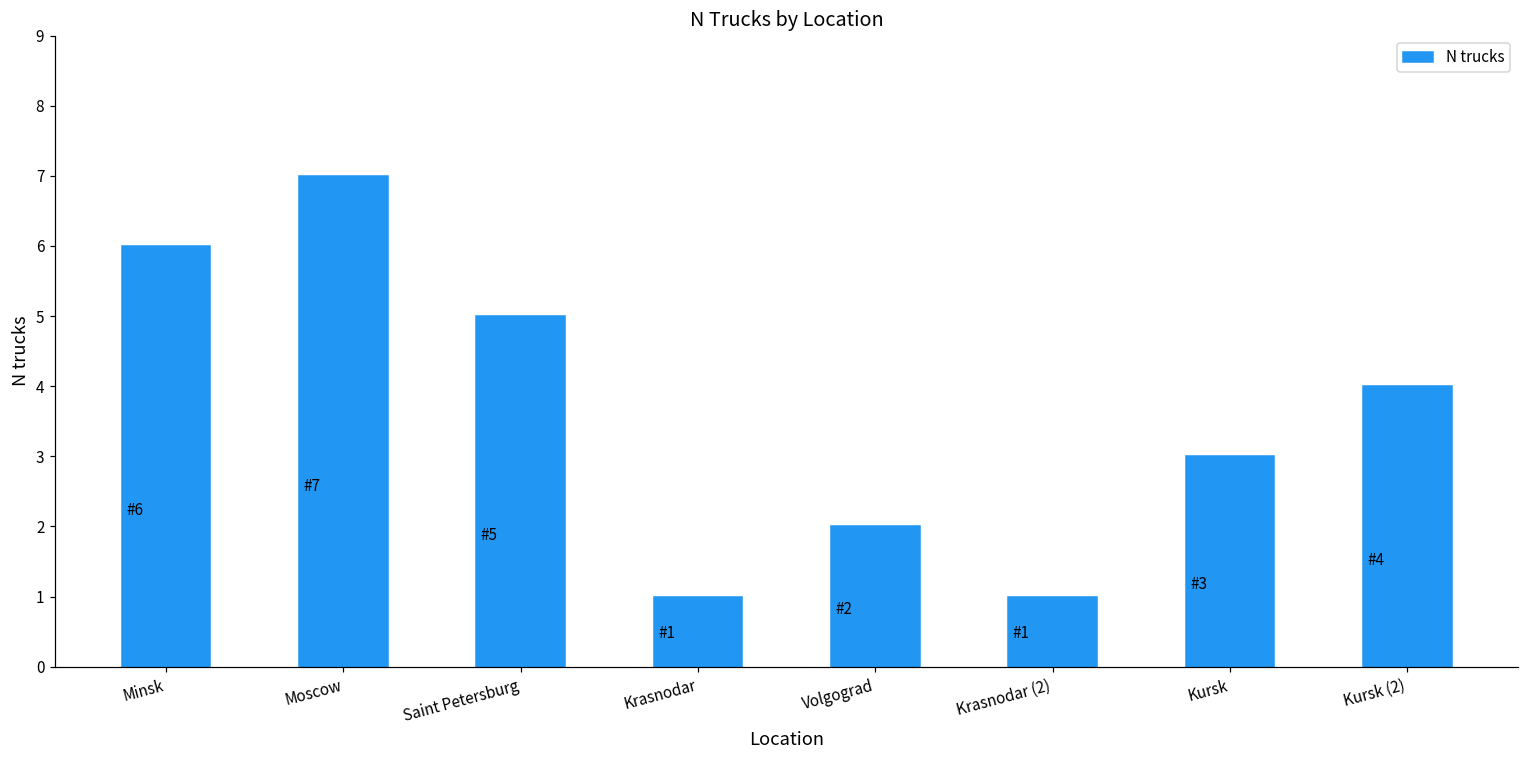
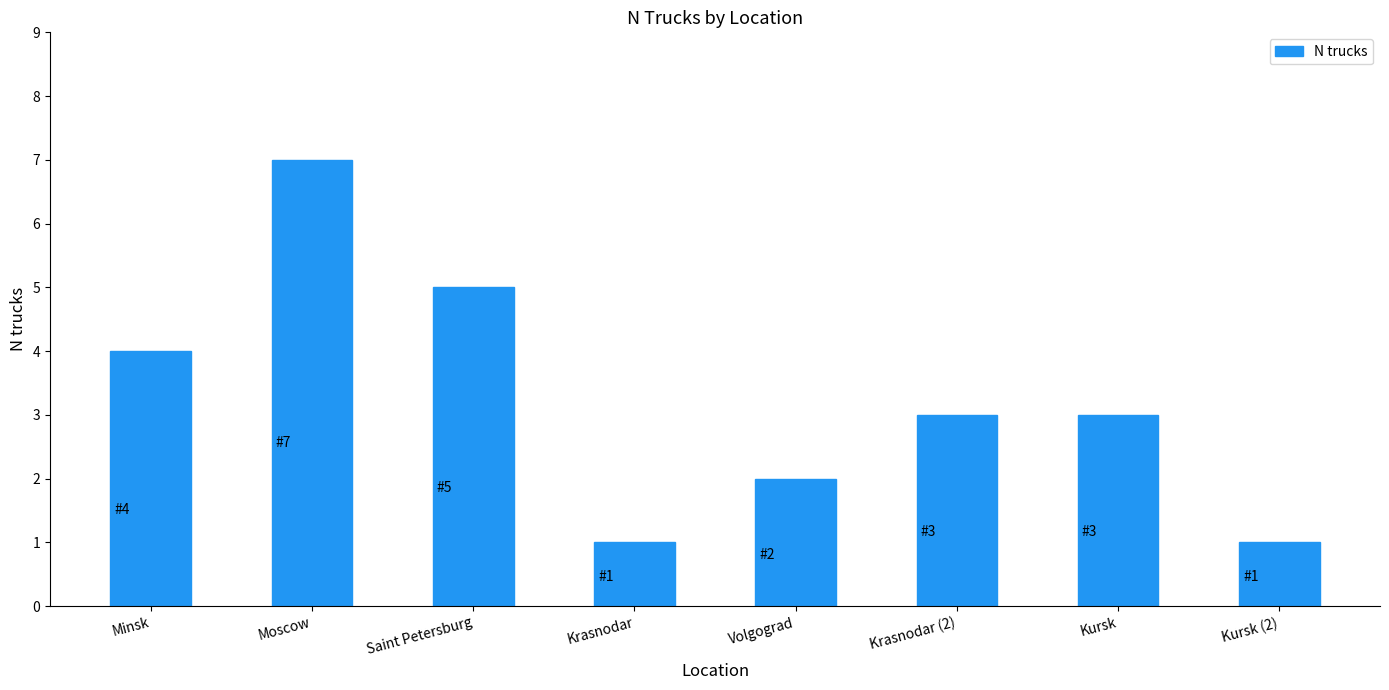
Minsk: 6 -> 4
Krasnodar (2): 1 -> 3
Kursk (2): 4 -> 1
